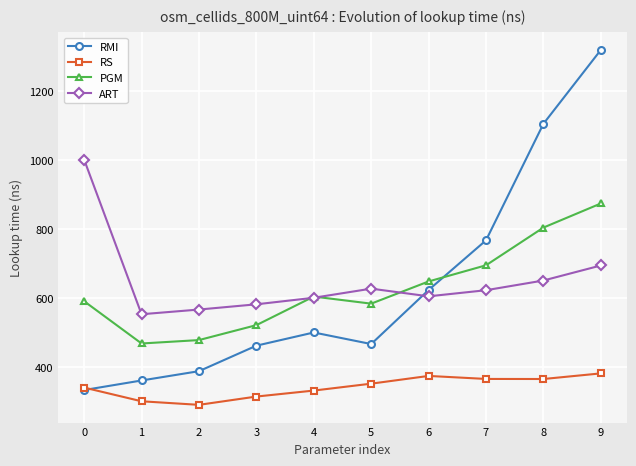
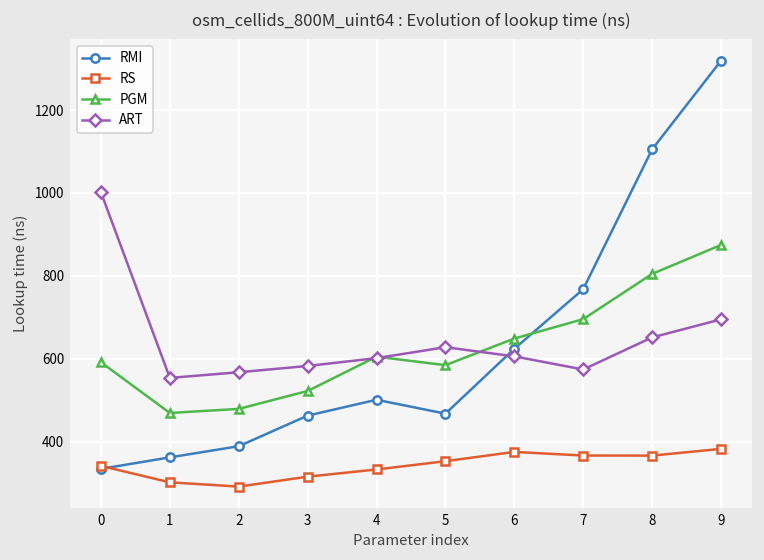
ART, 7: 620 -> 570
